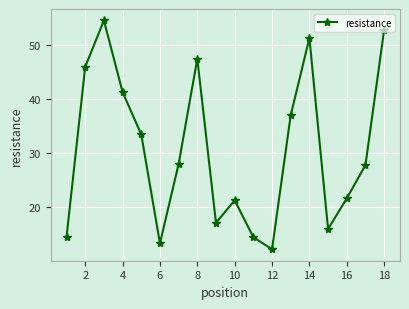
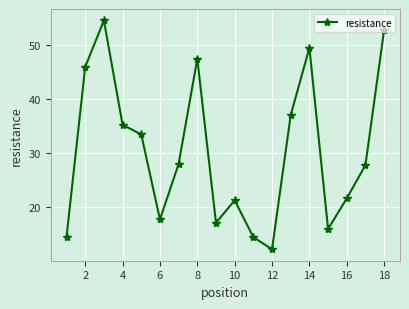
4: 41 -> 35
6: 13 -> 18
14: 51 -> 49
